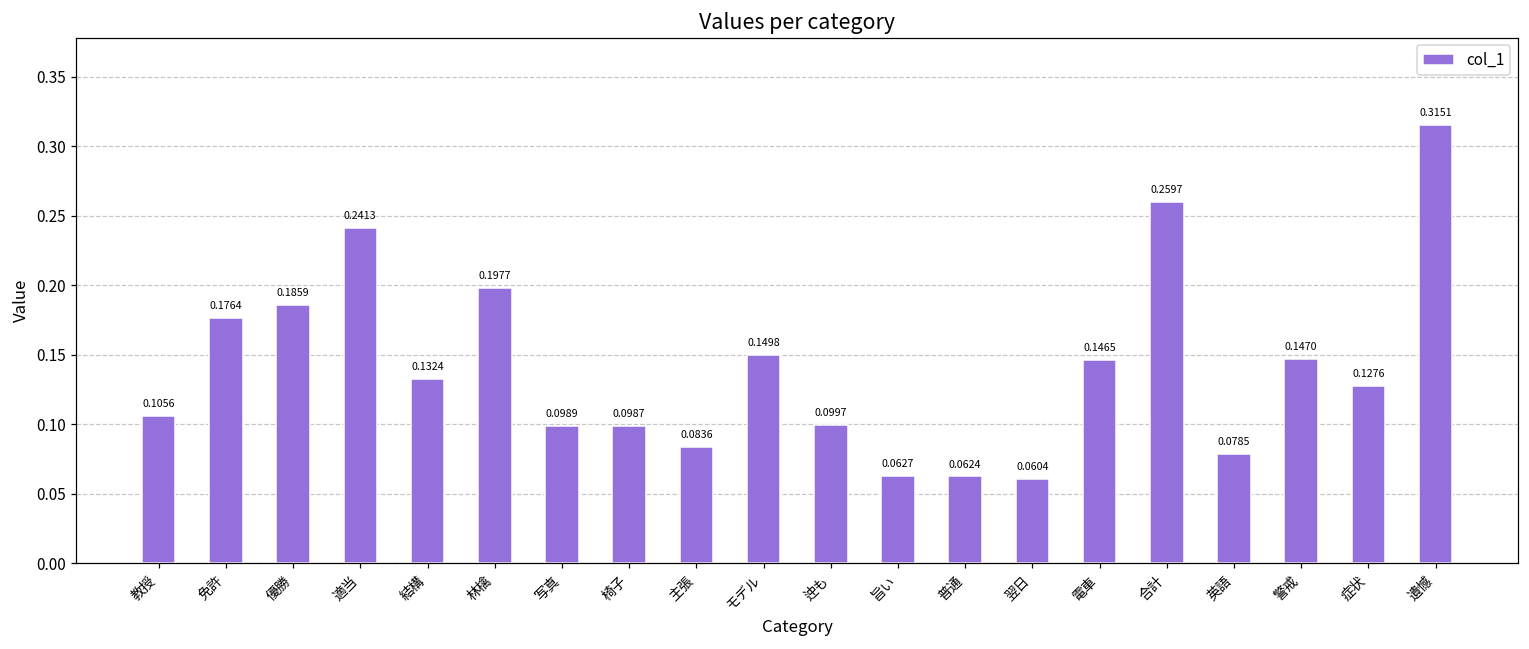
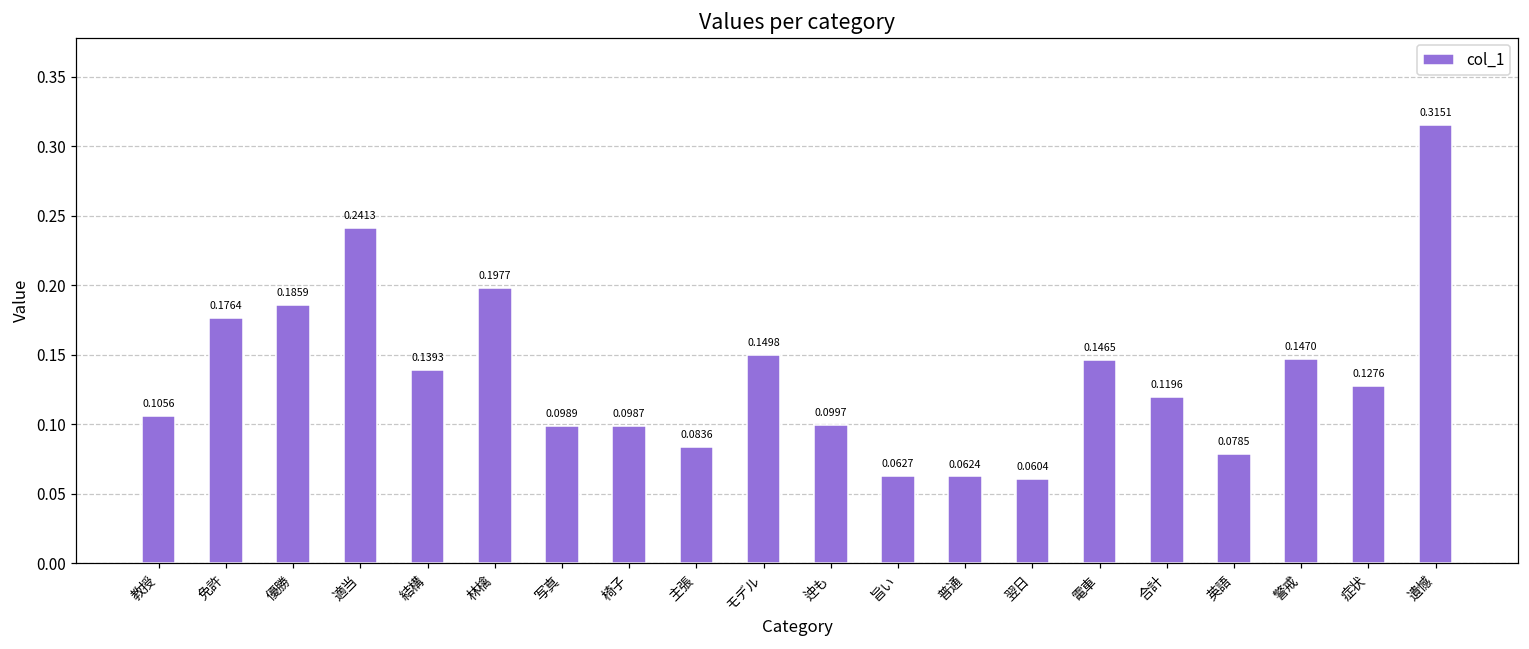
結構: 0.1324 -> 0.1393
合計: 0.2597 -> 0.1196
